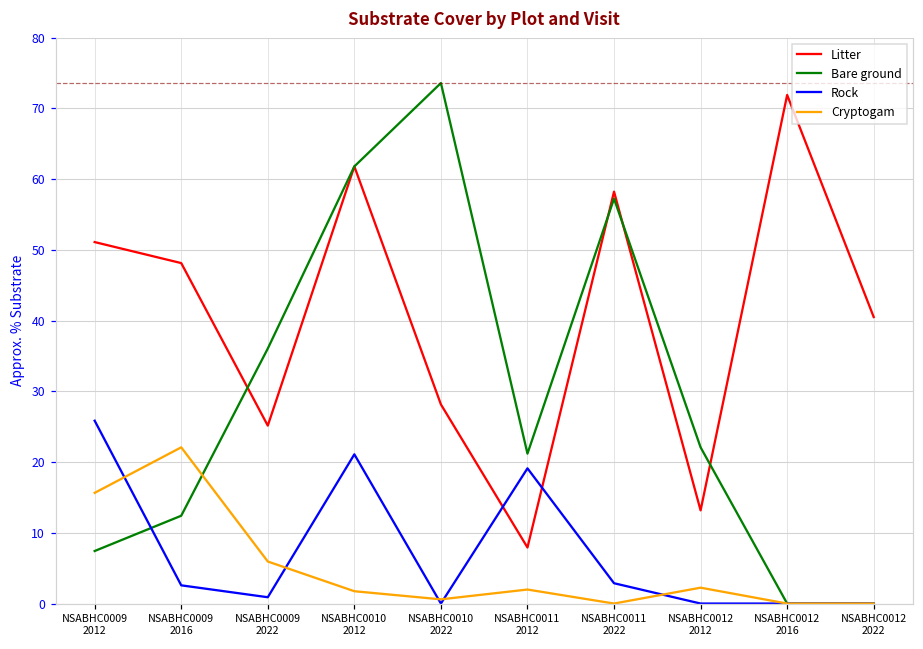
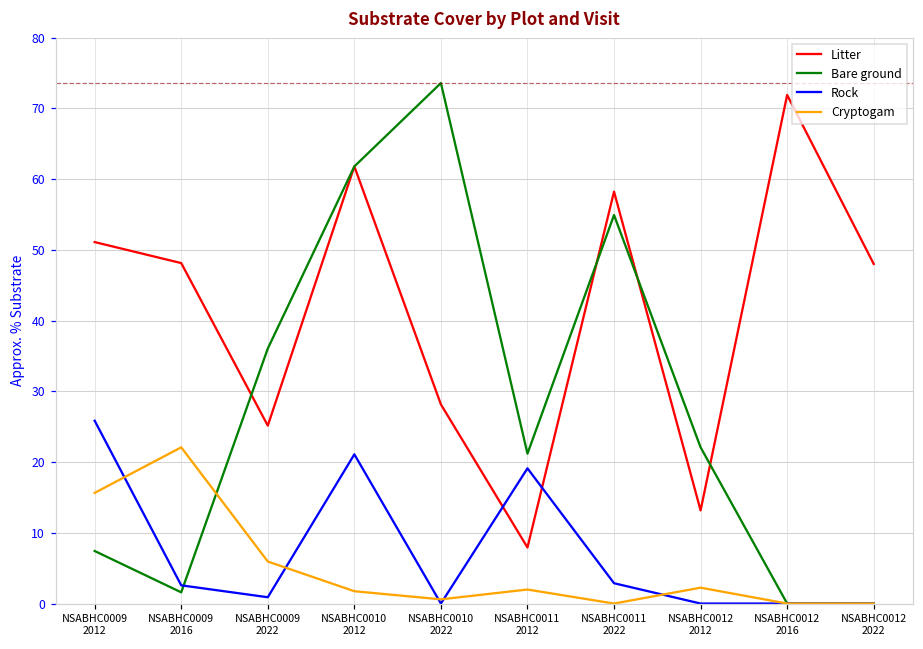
Bare ground, NSABHC0009 2016: 12 -> 2
Bare ground, NSABHC0011 2022: 57 -> 55
Litter, NSABHC0012 2022: 40 -> 48
